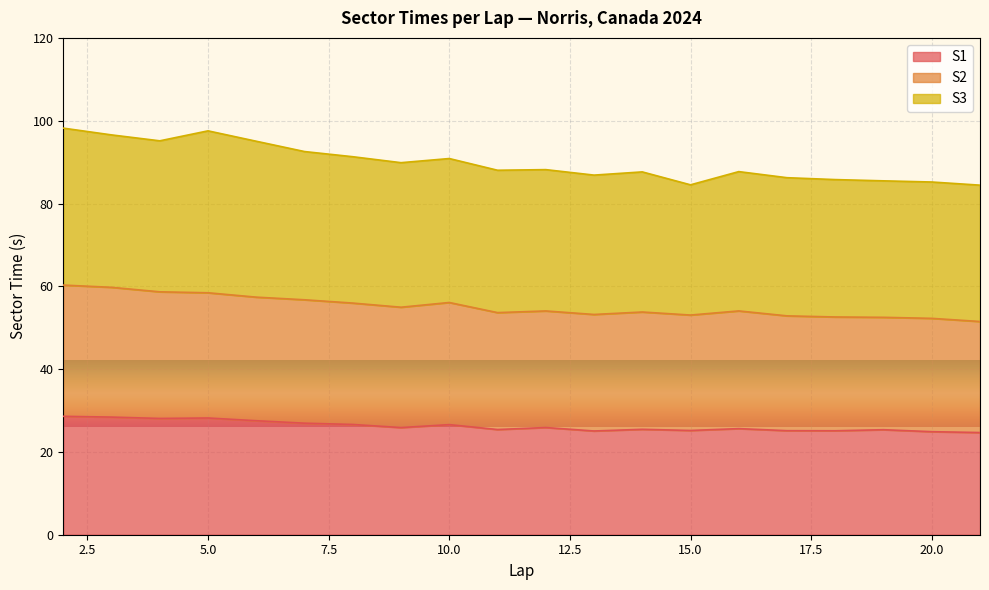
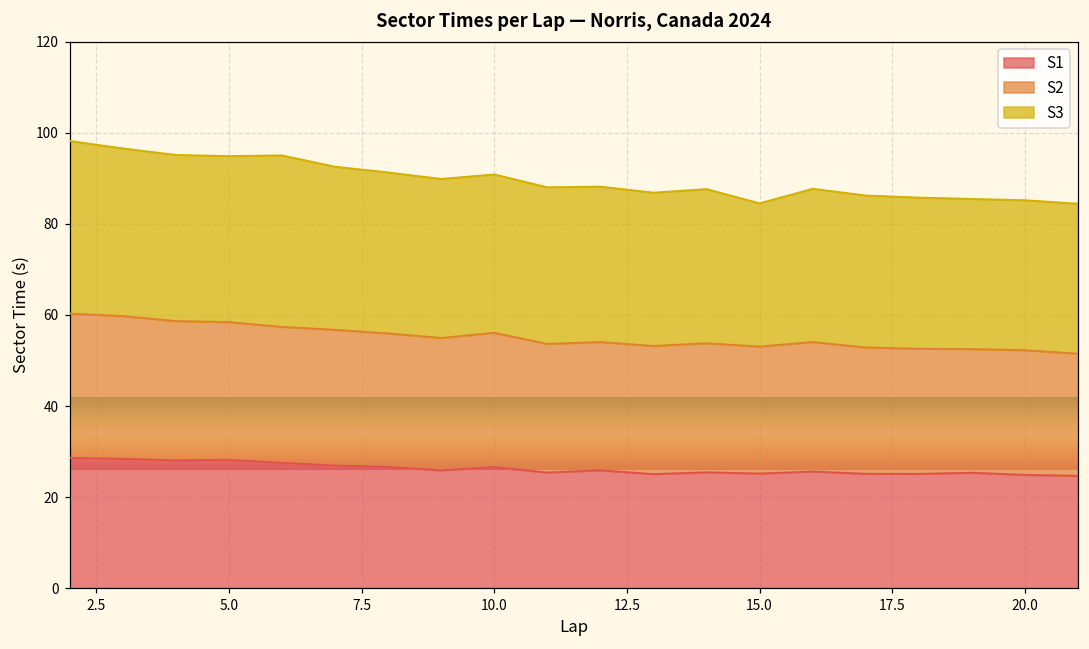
S3, 5.0: 39 -> 36
